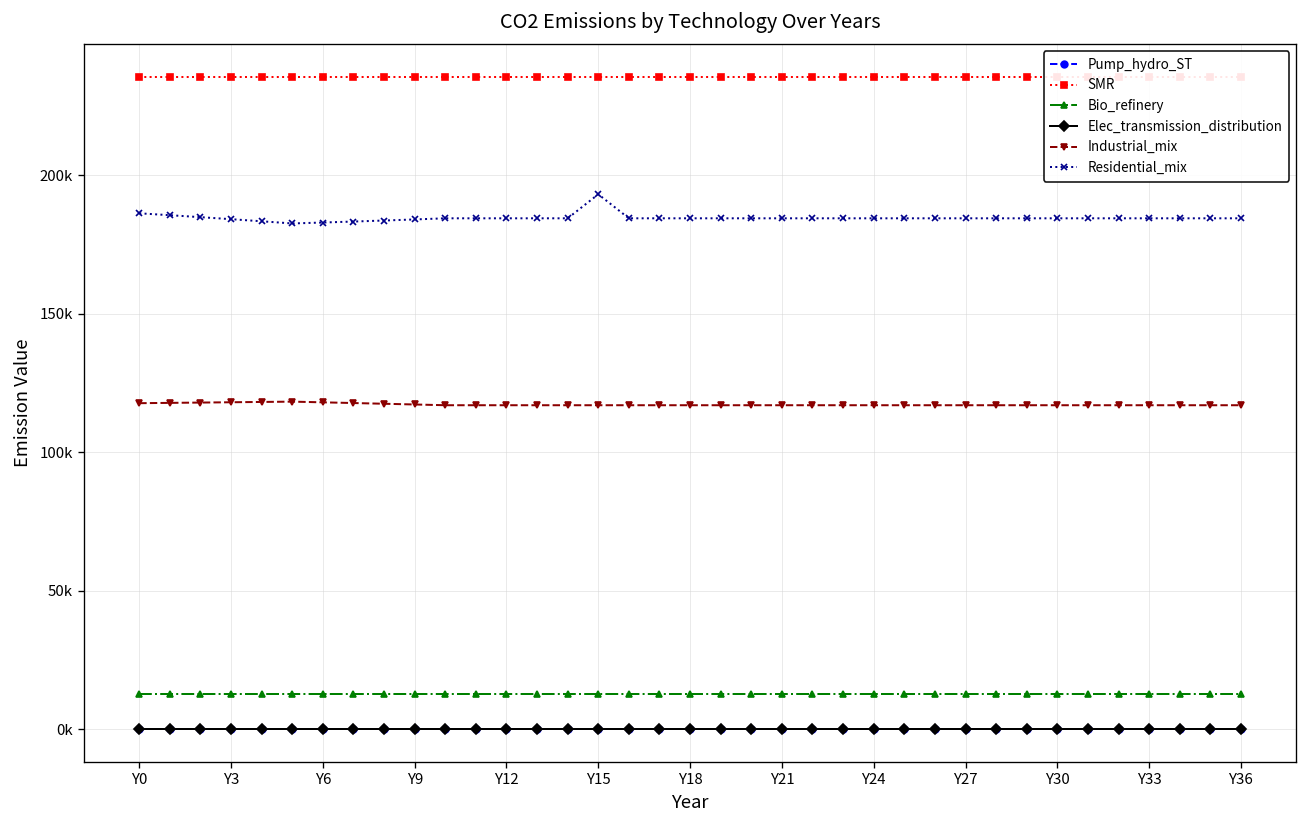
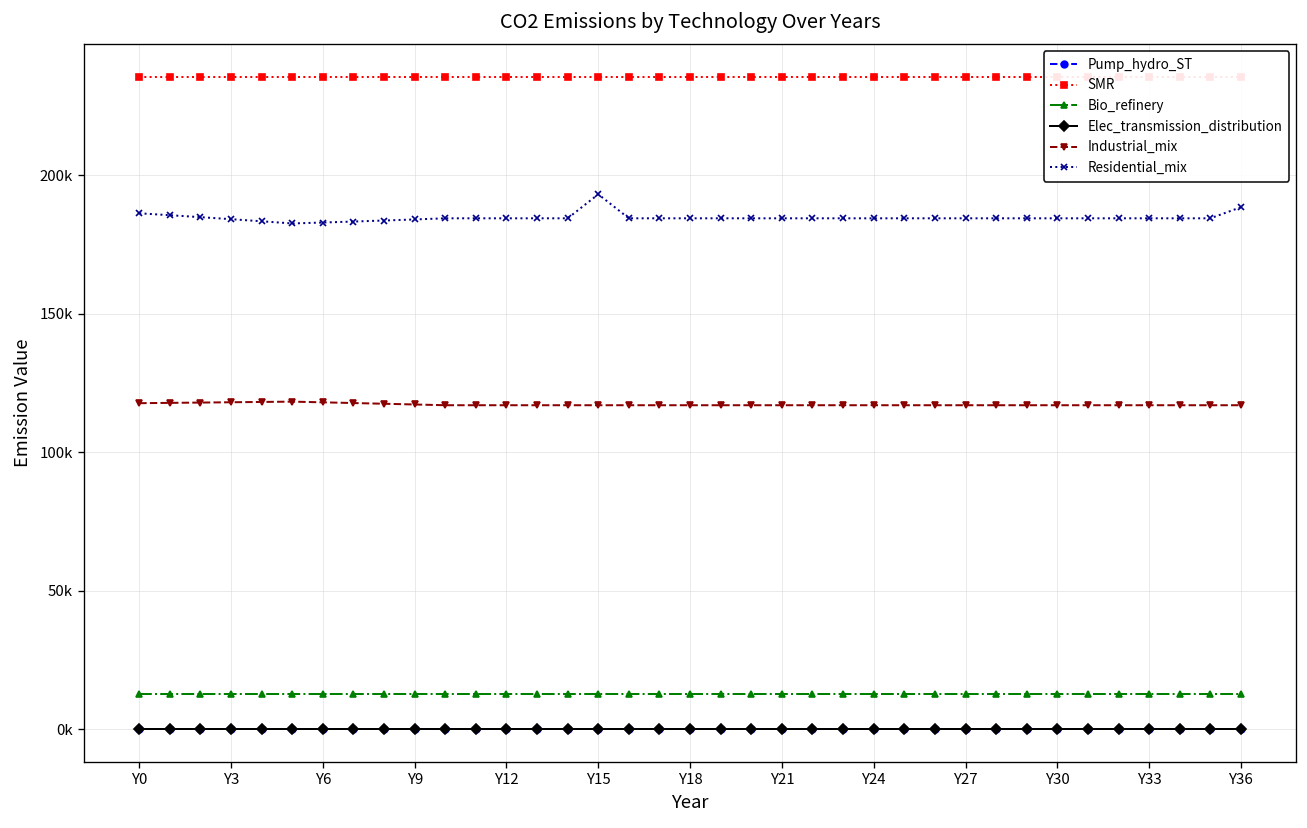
Residential_mix, Y36: 184000 -> 188000
